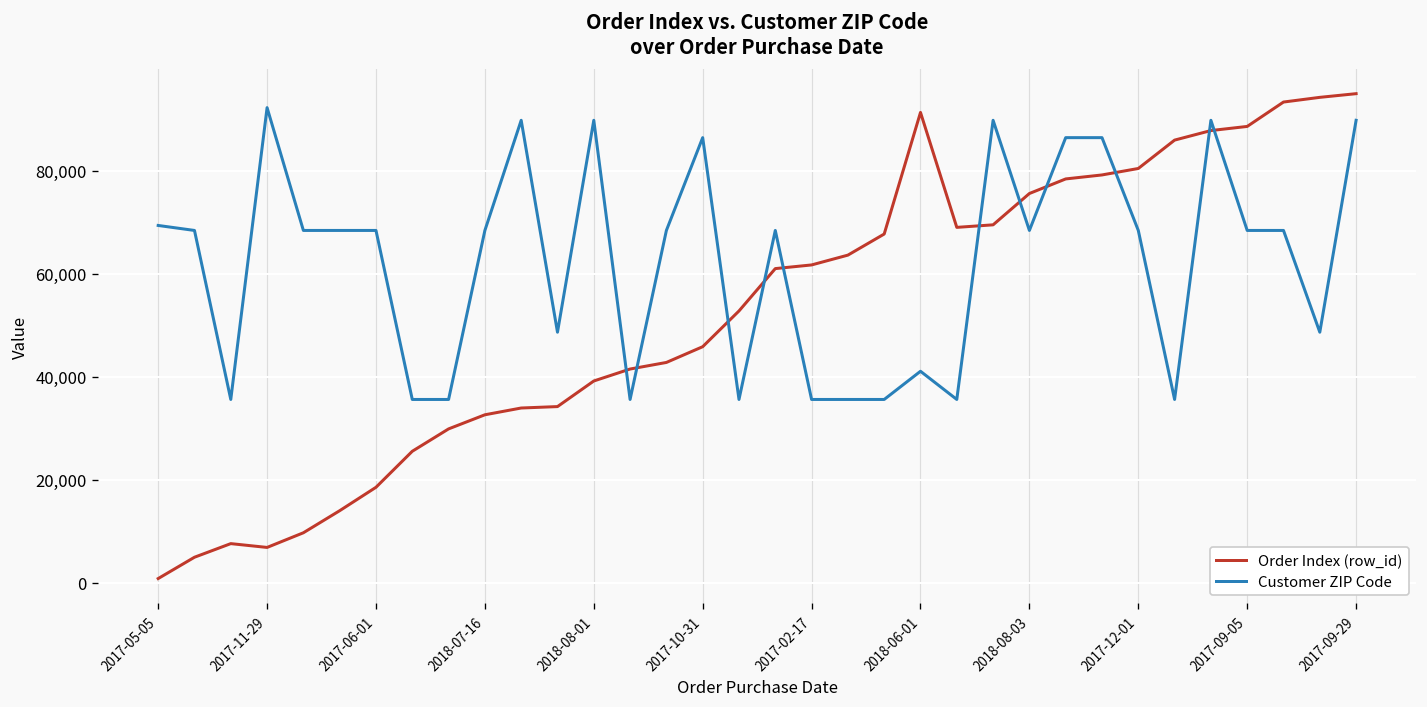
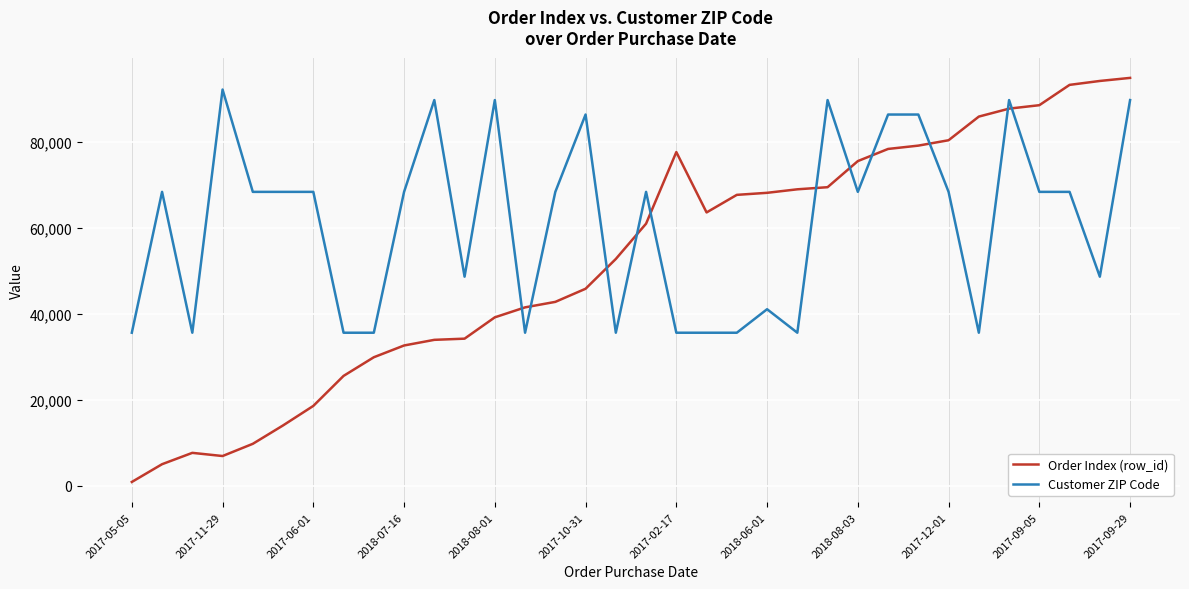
Customer ZIP Code, 2017-05-05: 69,000 -> 36,000
Order Index (row_id), 2017-02-17: 62,000 -> 78,000
Order Index (row_id), 2018-06-01: 91,000 -> 68,000
